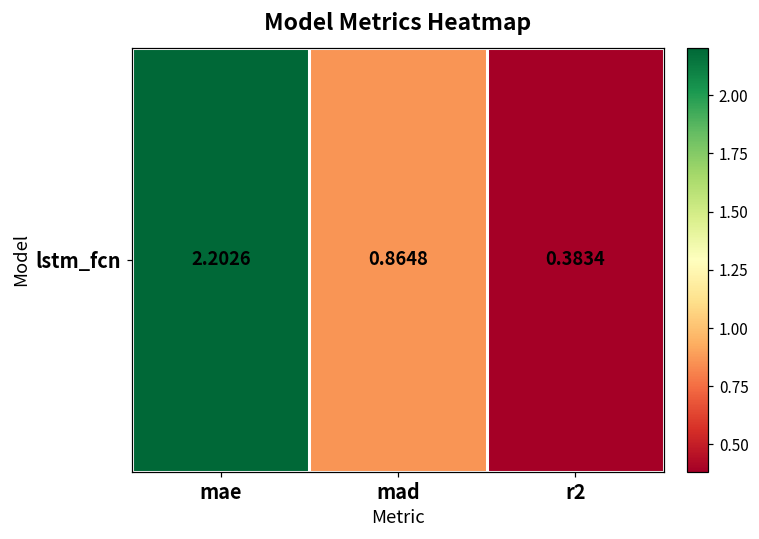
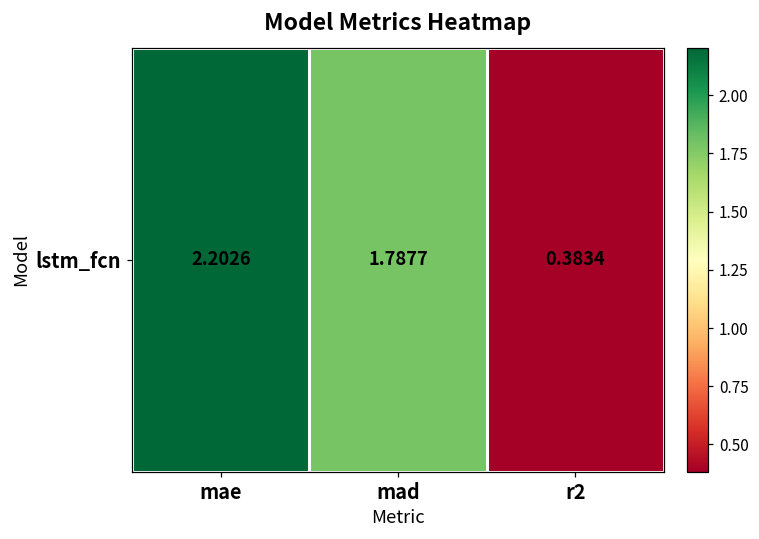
lstm_fcn, mad: 0.8648 -> 1.7877
